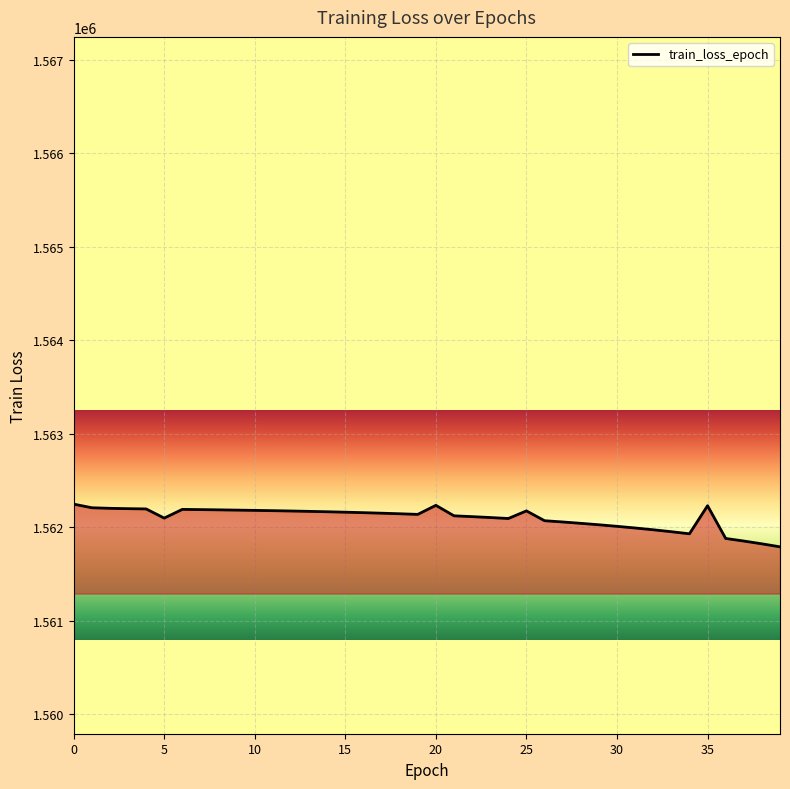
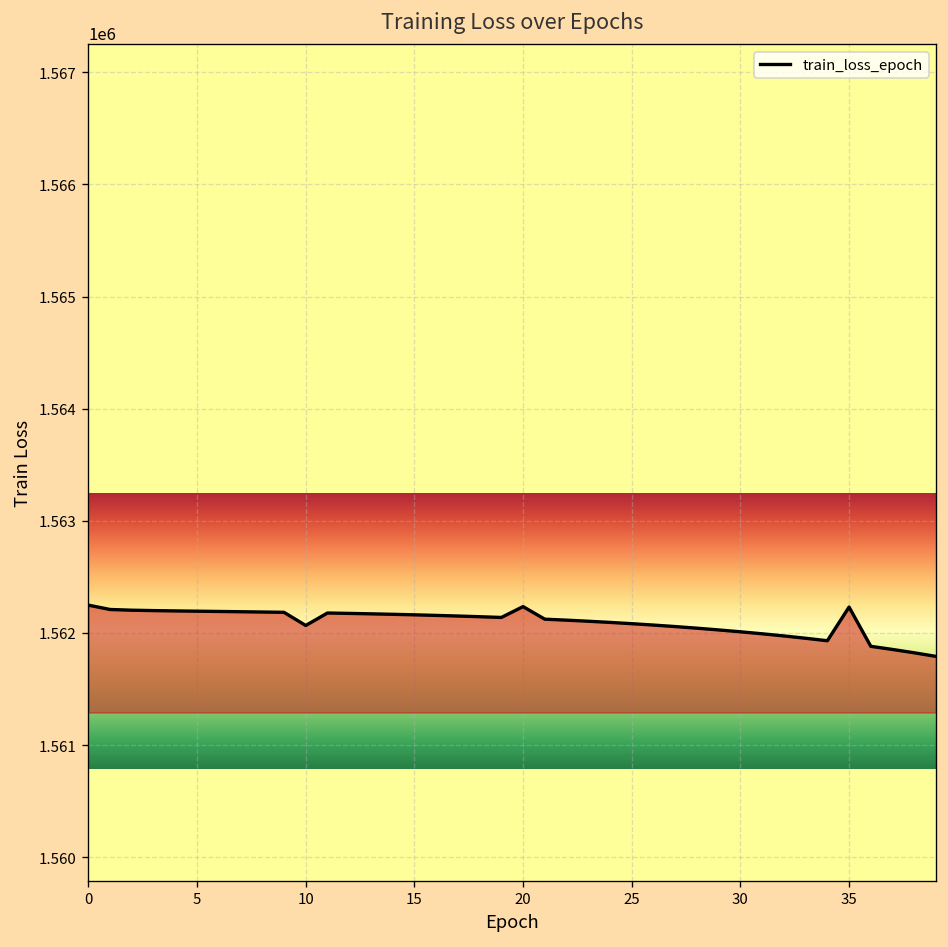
5: 1562100 -> 1562200
10: 1562200 -> 1562100
25: 1562200 -> 1562100
